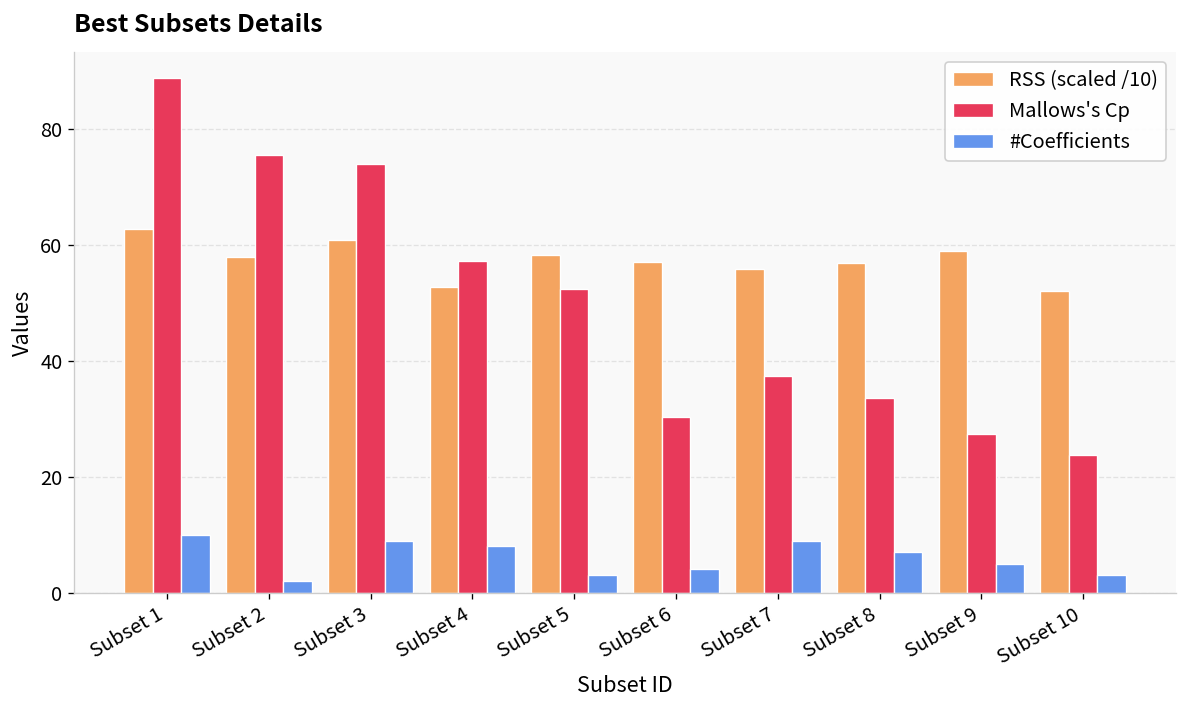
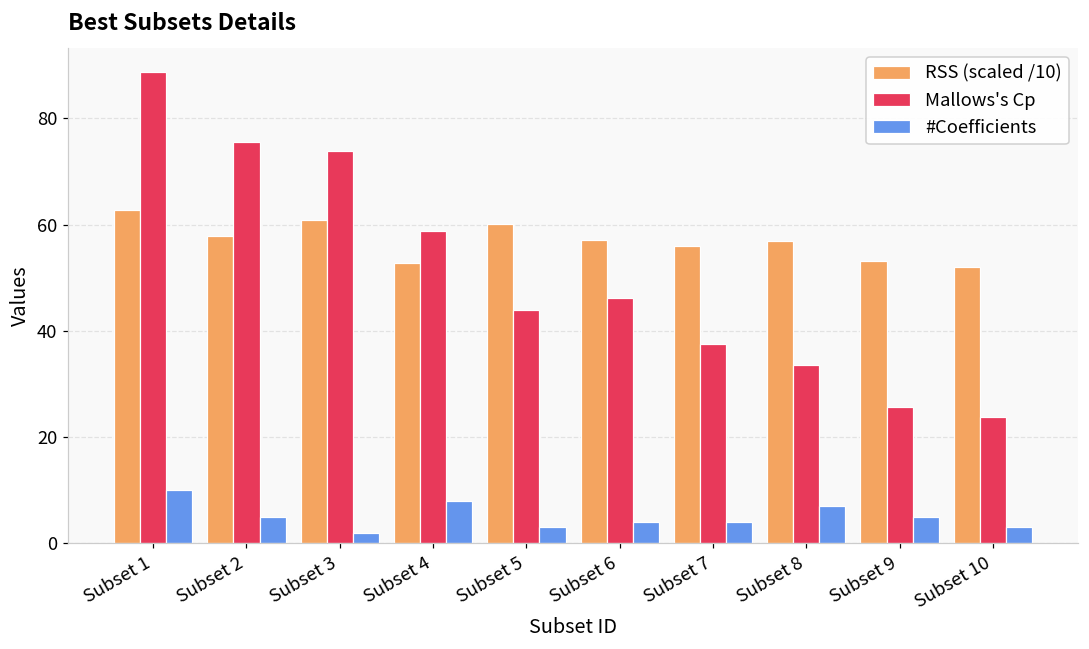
#Coefficients, Subset 2: 2 -> 5
#Coefficients, Subset 3: 9 -> 2
Mallows's Cp, Subset 4: 57 -> 59
RSS (scaled /10), Subset 5: 58 -> 60
Mallows's Cp, Subset 5: 52 -> 44
Mallows's Cp, Subset 6: 30 -> 46
#Coefficients, Subset 7: 9 -> 4
RSS (scaled /10), Subset 9: 59 -> 53
Mallows's Cp, Subset 9: 27 -> 26
